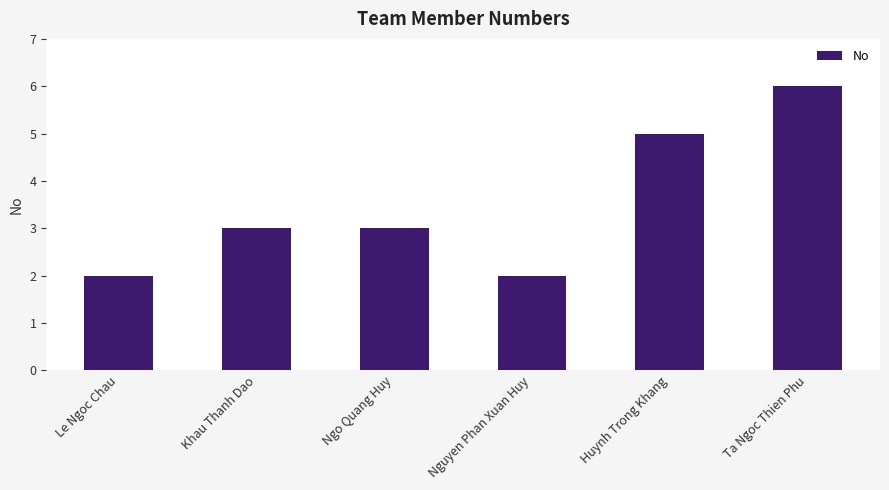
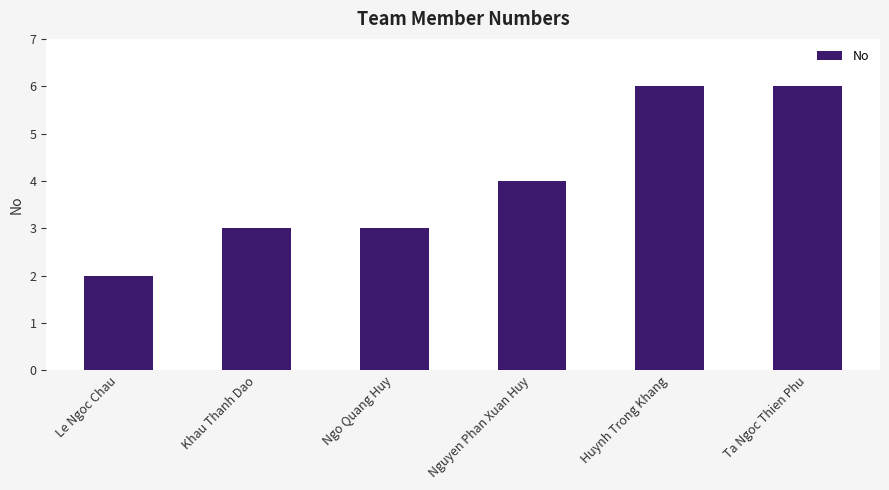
Nguyen Phan Xuan Huy: 2 -> 4
Huynh Trong Khang: 5 -> 6
